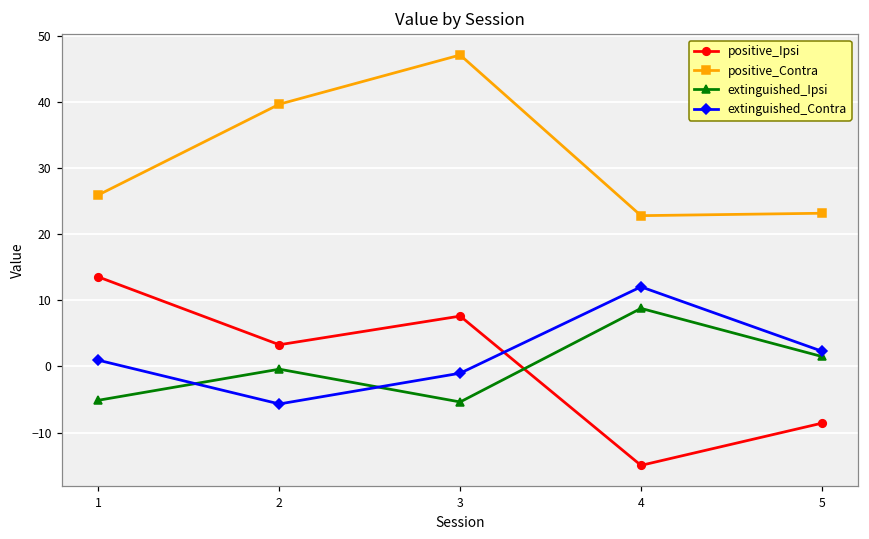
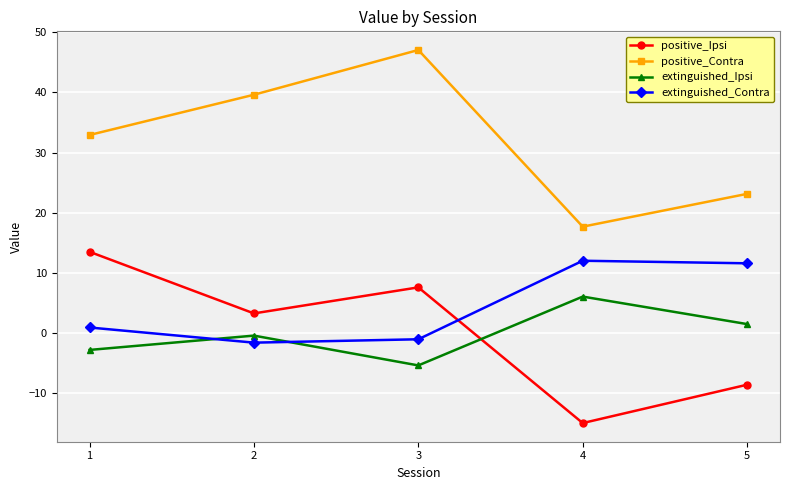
positive_Contra, 1: 26 -> 33
extinguished_Ipsi, 1: -5 -> -3
extinguished_Contra, 2: -6 -> -2
positive_Contra, 4: 23 -> 18
extinguished_Ipsi, 4: 9 -> 6
extinguished_Contra, 5: 2 -> 12
